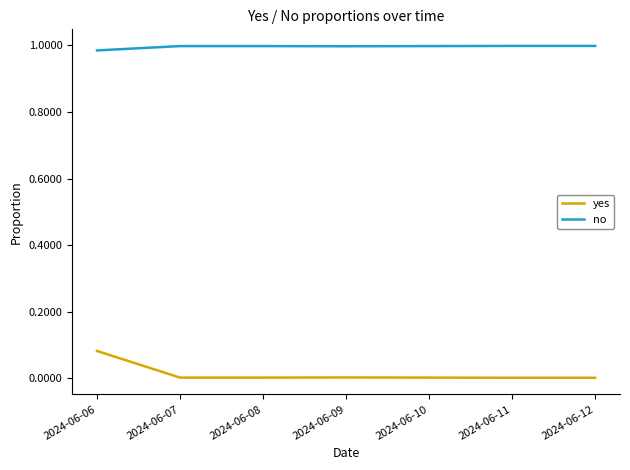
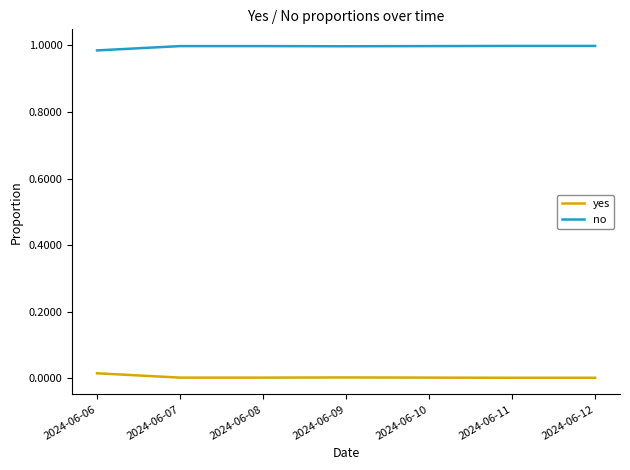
yes, 2024-06-06: 0.08 -> 0.02
